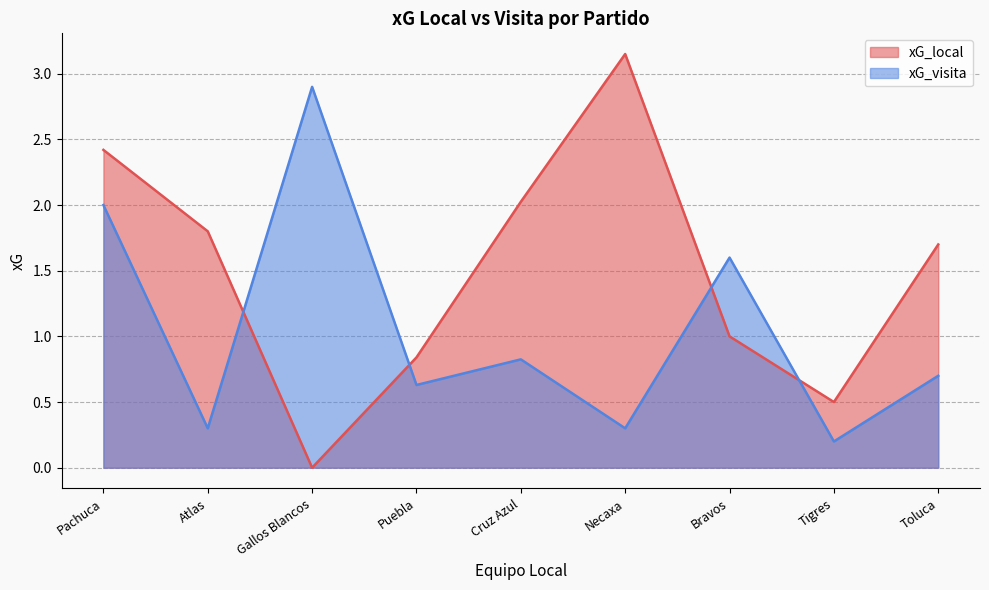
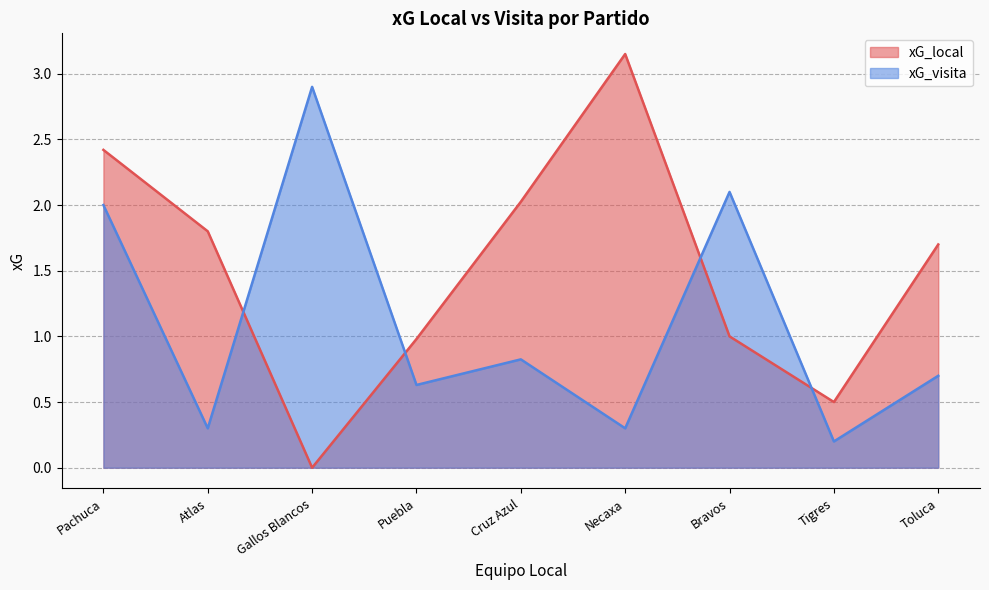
xG_local, Puebla: 0.84 -> 0.98
xG_visita, Bravos: 1.6 -> 2.1
